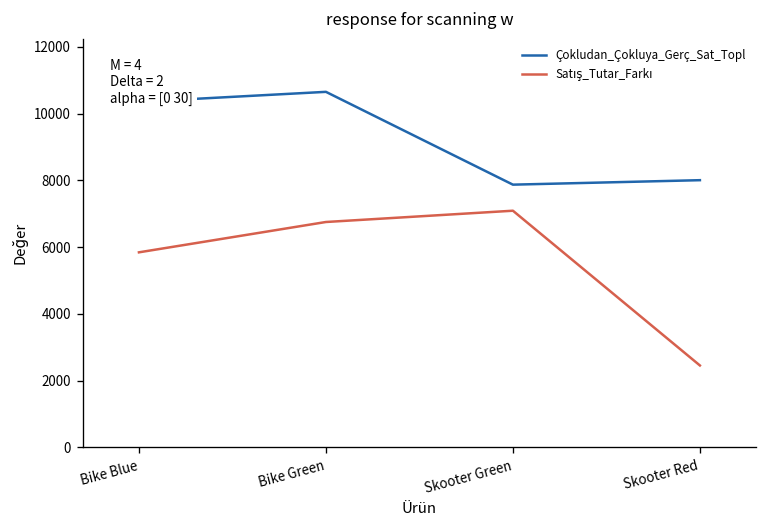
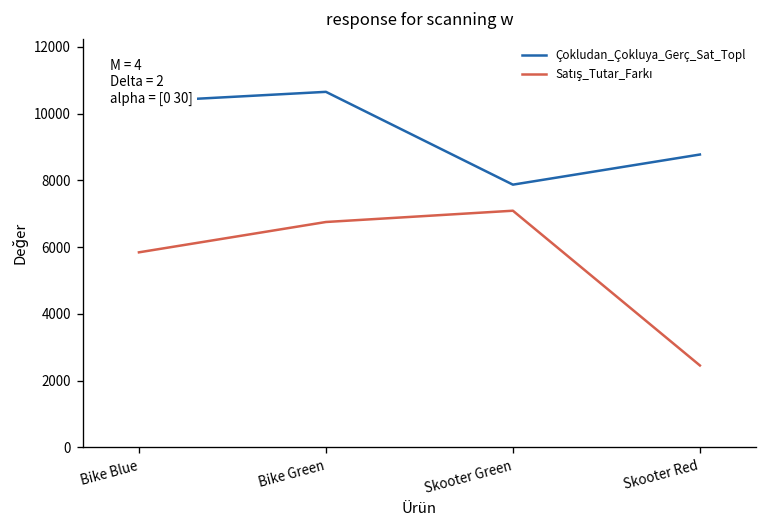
Çokludan_Çokluya_Gerç_Sat_Topl, Skooter Red: 8000 -> 8800
